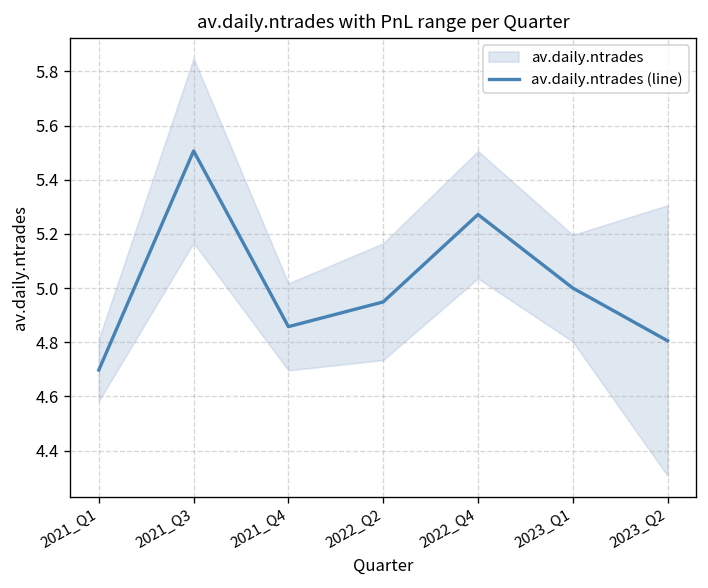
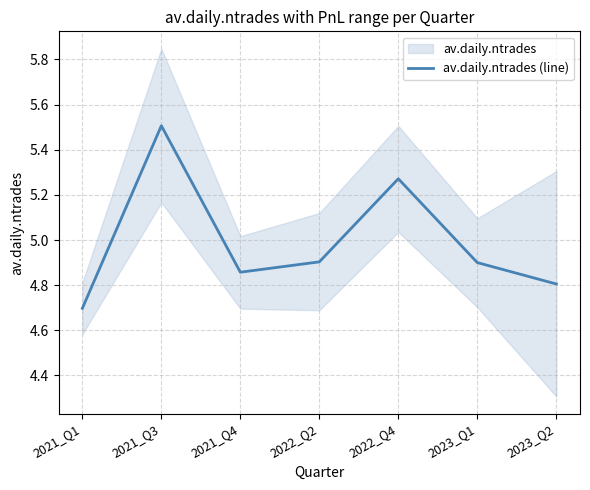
av.daily.ntrades (line), 2022_Q2: 4.95 -> 4.90
av.daily.ntrades (line), 2023_Q1: 5.0 -> 4.9
